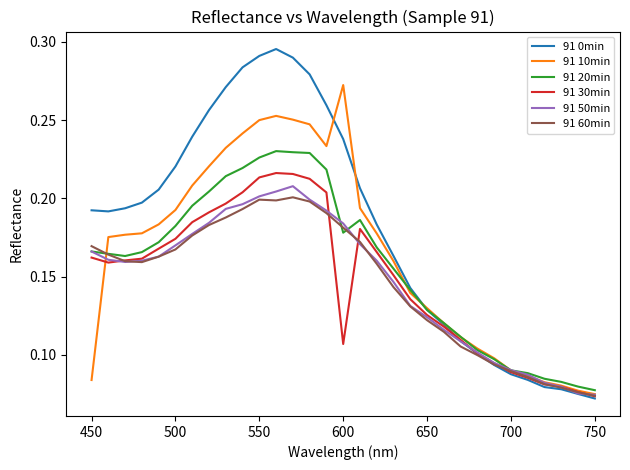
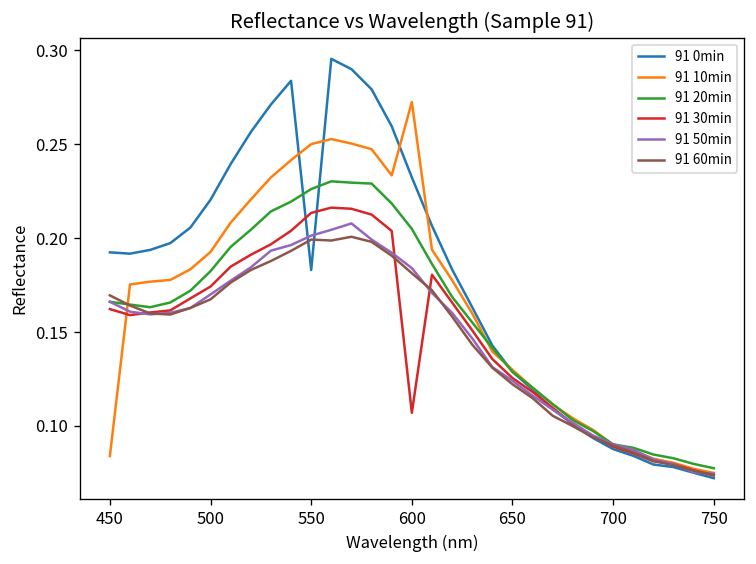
91 0min, 550: 0.291 -> 0.183
91 0min, 600: 0.238 -> 0.232
91 20min, 600: 0.178 -> 0.205
